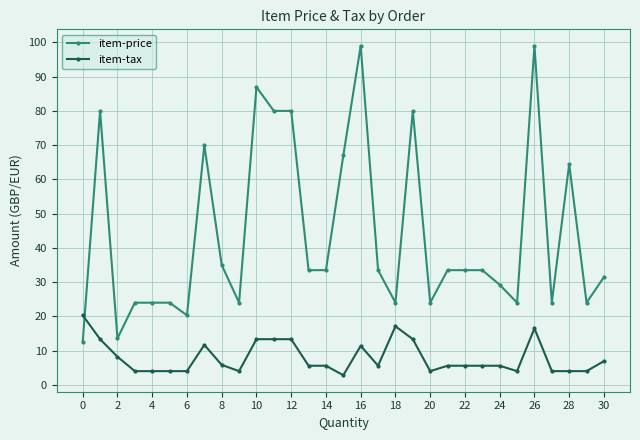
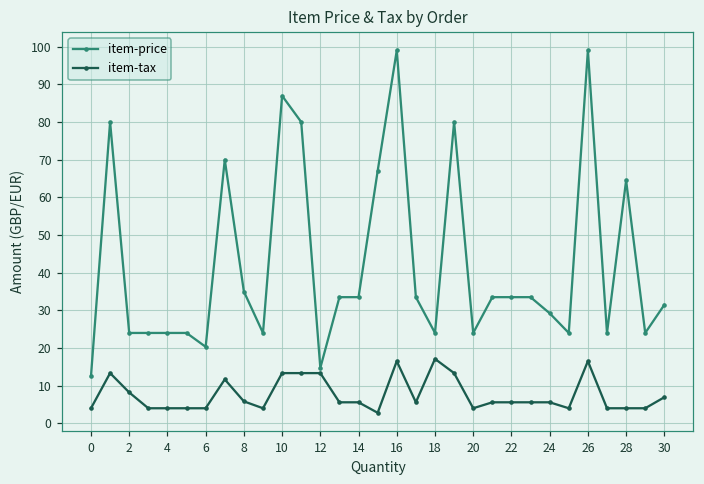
item-tax, 0: 20 -> 4
item-price, 2: 14 -> 24
item-price, 12: 80 -> 15
item-tax, 16: 11 -> 17
